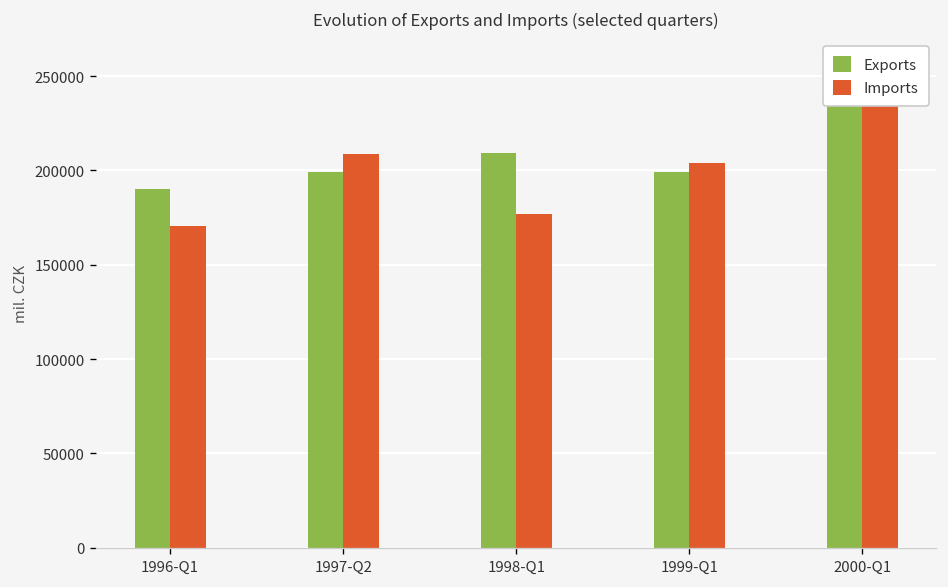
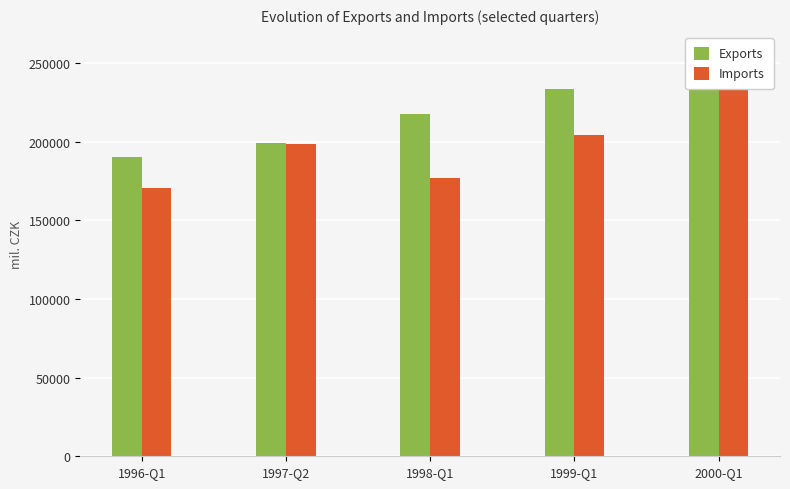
Imports, 1997-Q2: 209000 -> 199000
Exports, 1998-Q1: 209000 -> 218000
Exports, 1999-Q1: 199000 -> 234000
